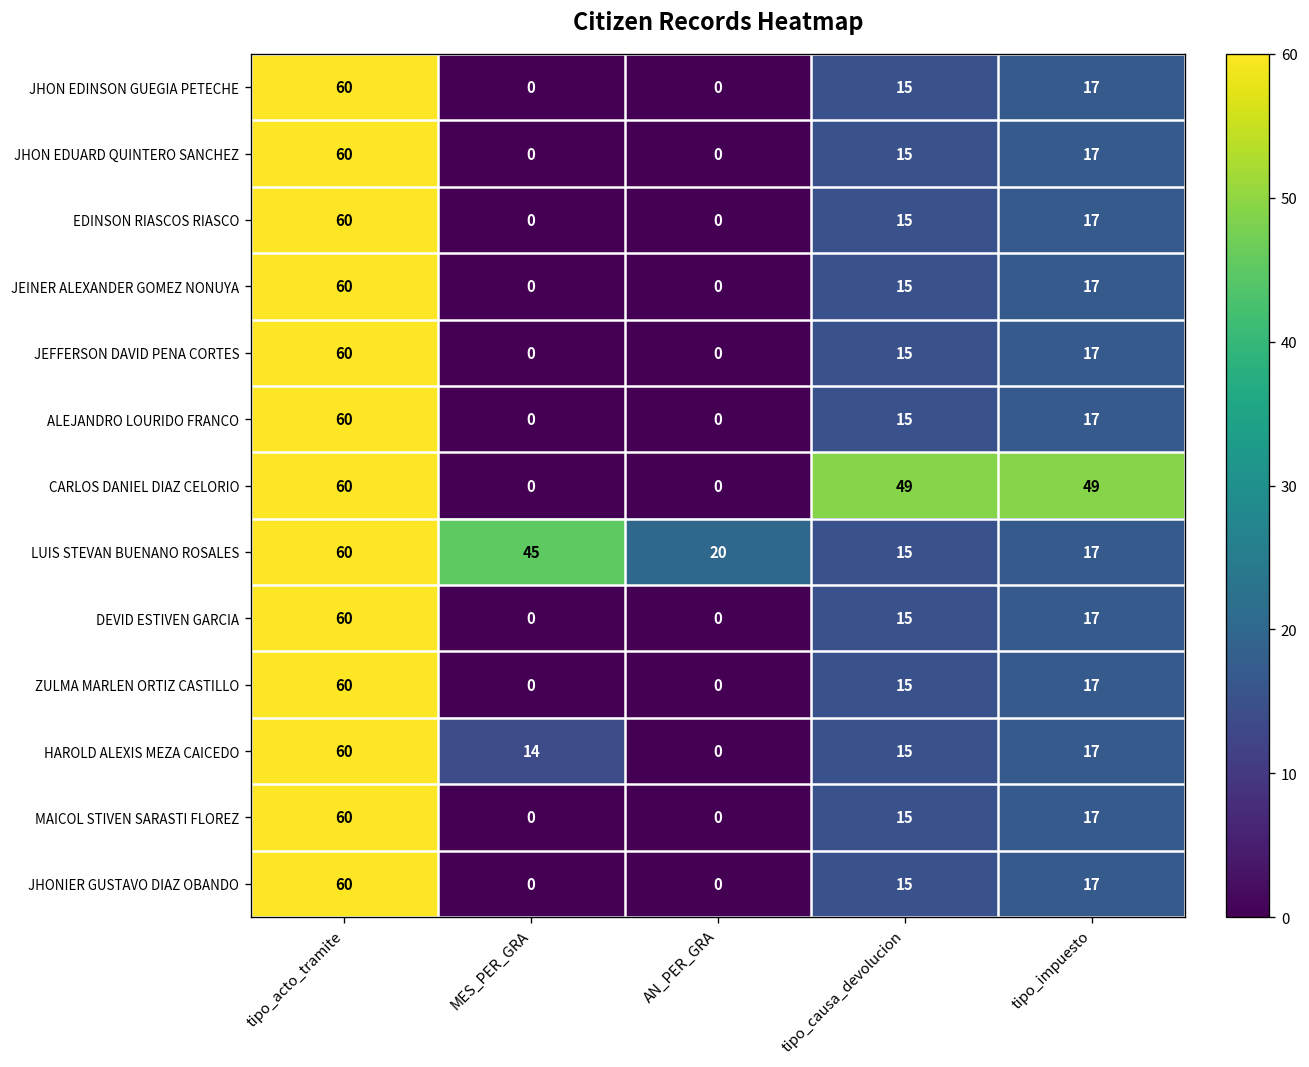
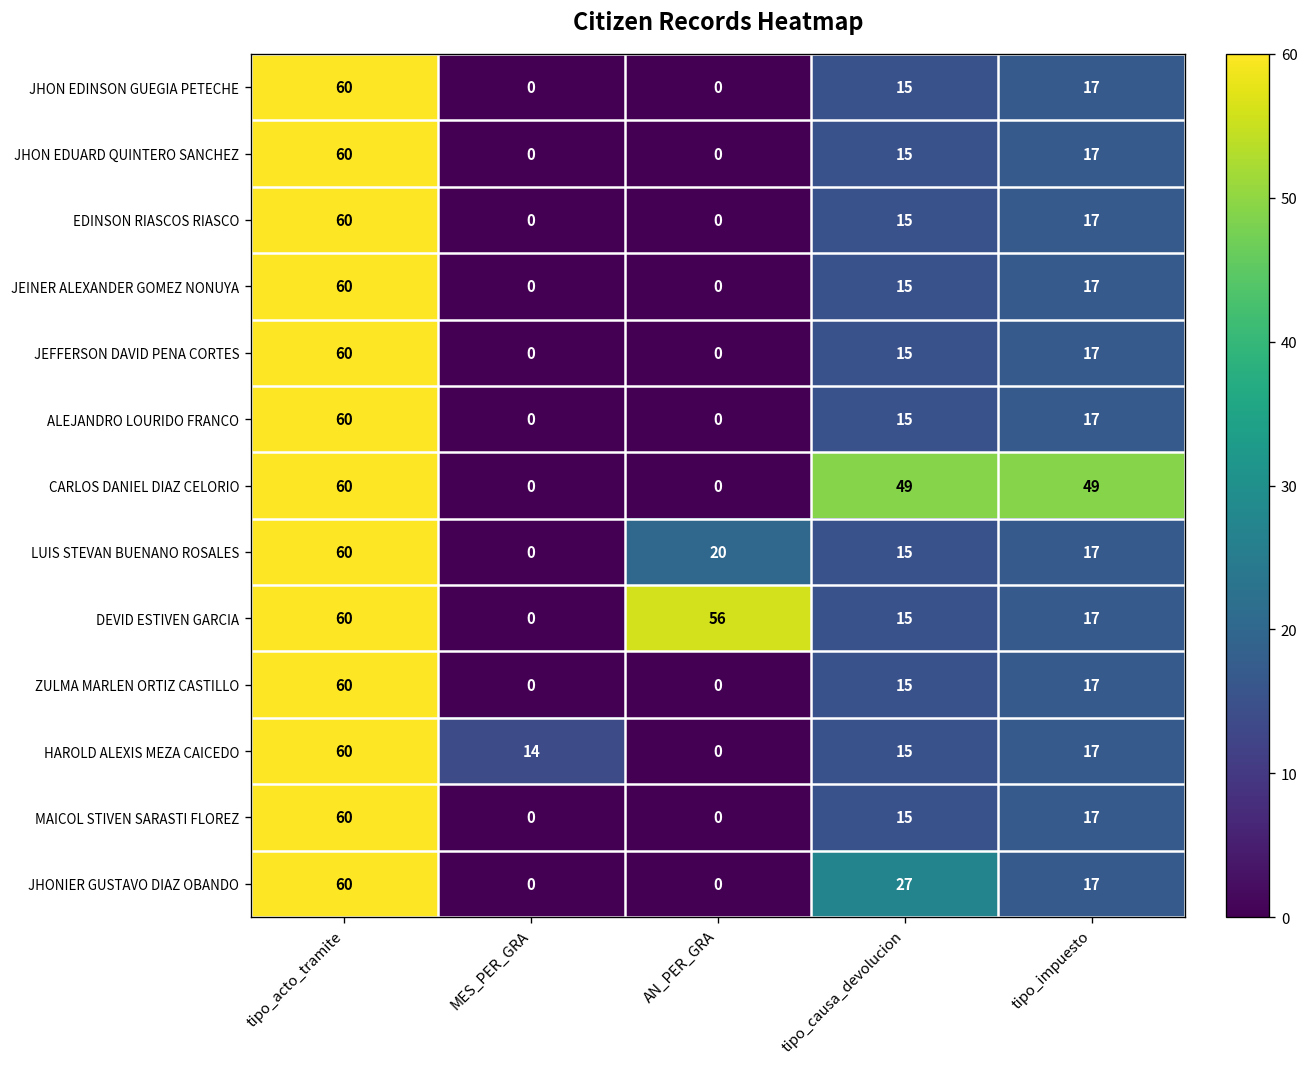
LUIS STEVAN BUENANO ROSALES, MES_PER_GRA: 45 -> 0
DEVID ESTIVEN GARCIA, AN_PER_GRA: 0 -> 56
JHONIER GUSTAVO DIAZ OBANDO, tipo_causa_devolucion: 15 -> 27
